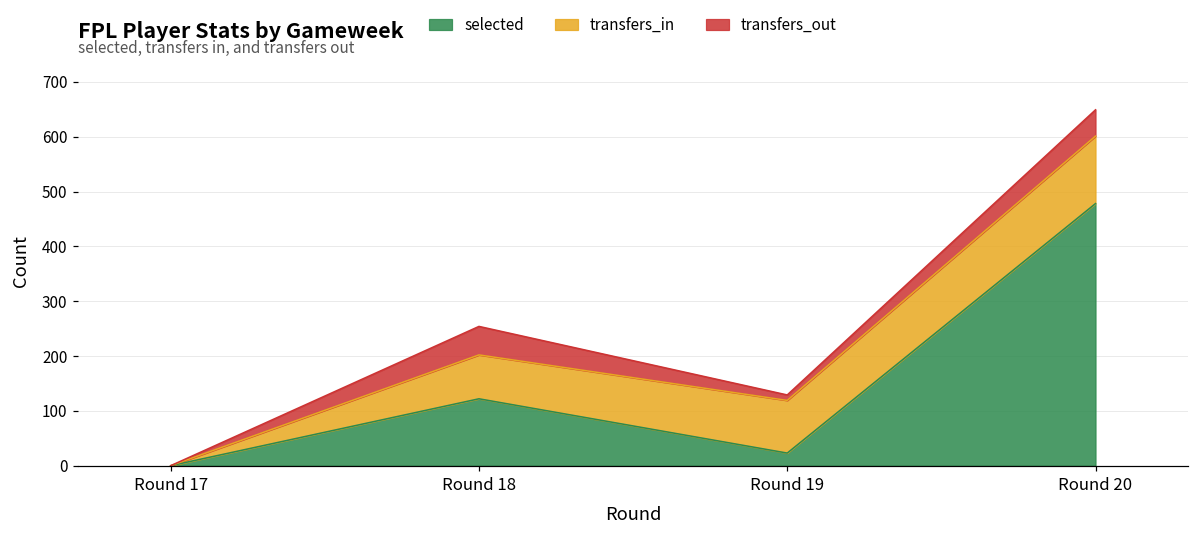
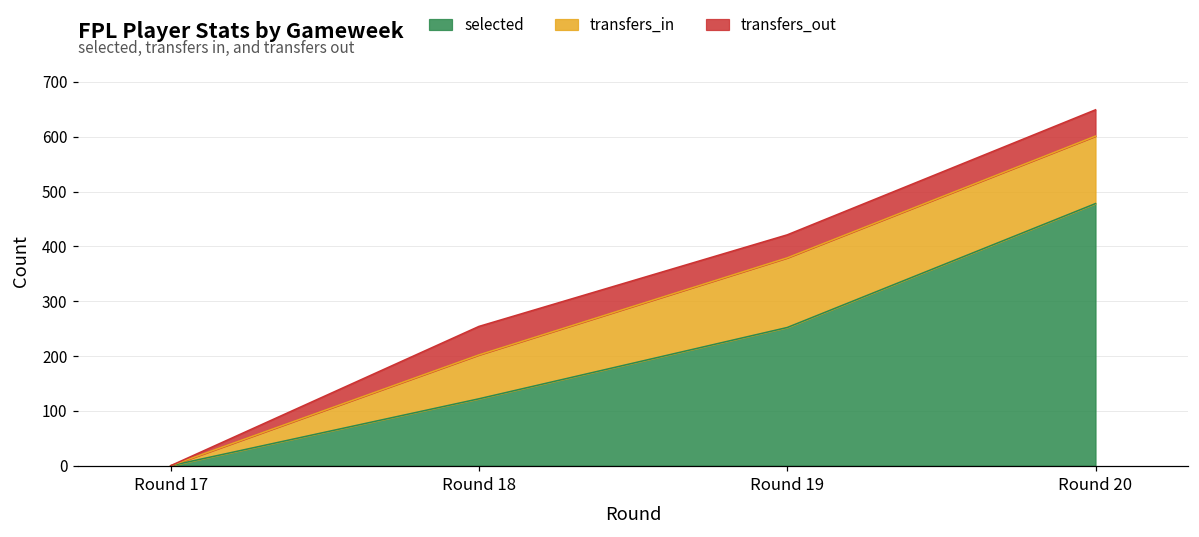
selected, Round 19: 20 -> 250
transfers_in, Round 19: 100 -> 130
transfers_out, Round 19: 10 -> 40
